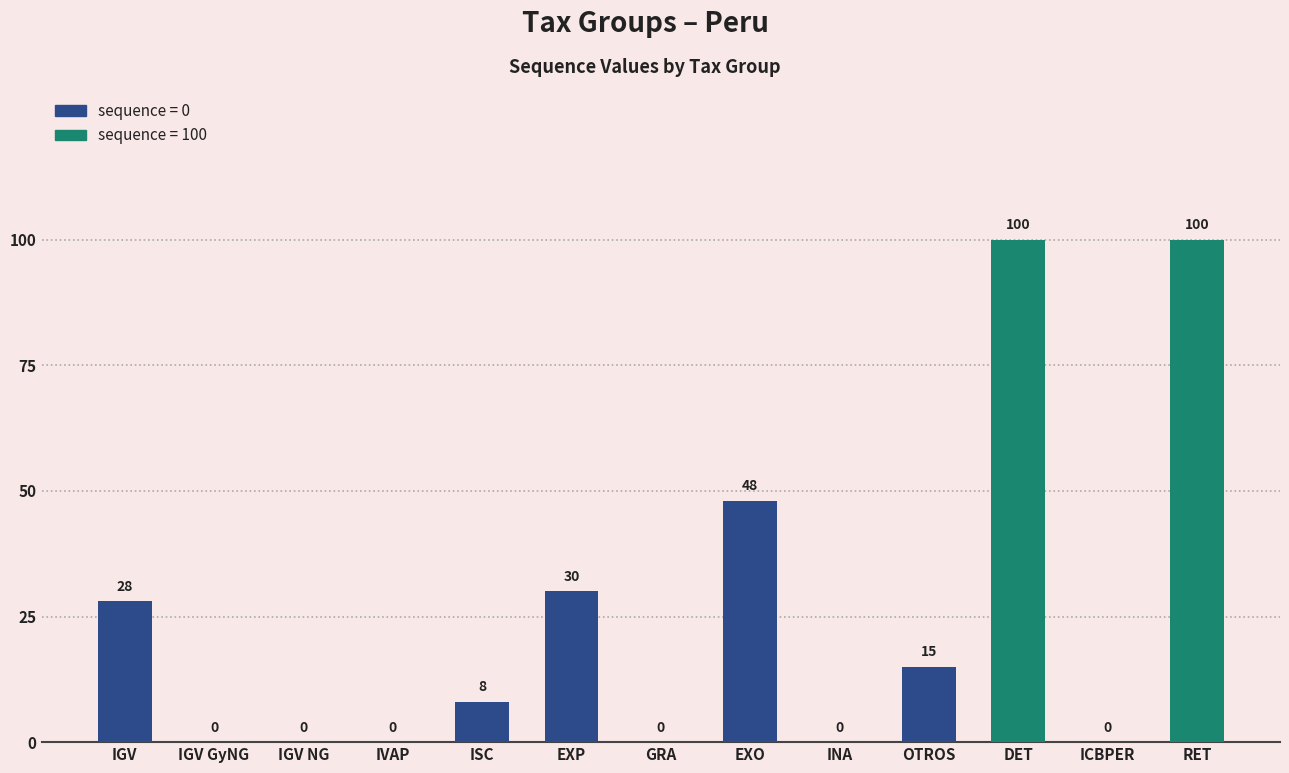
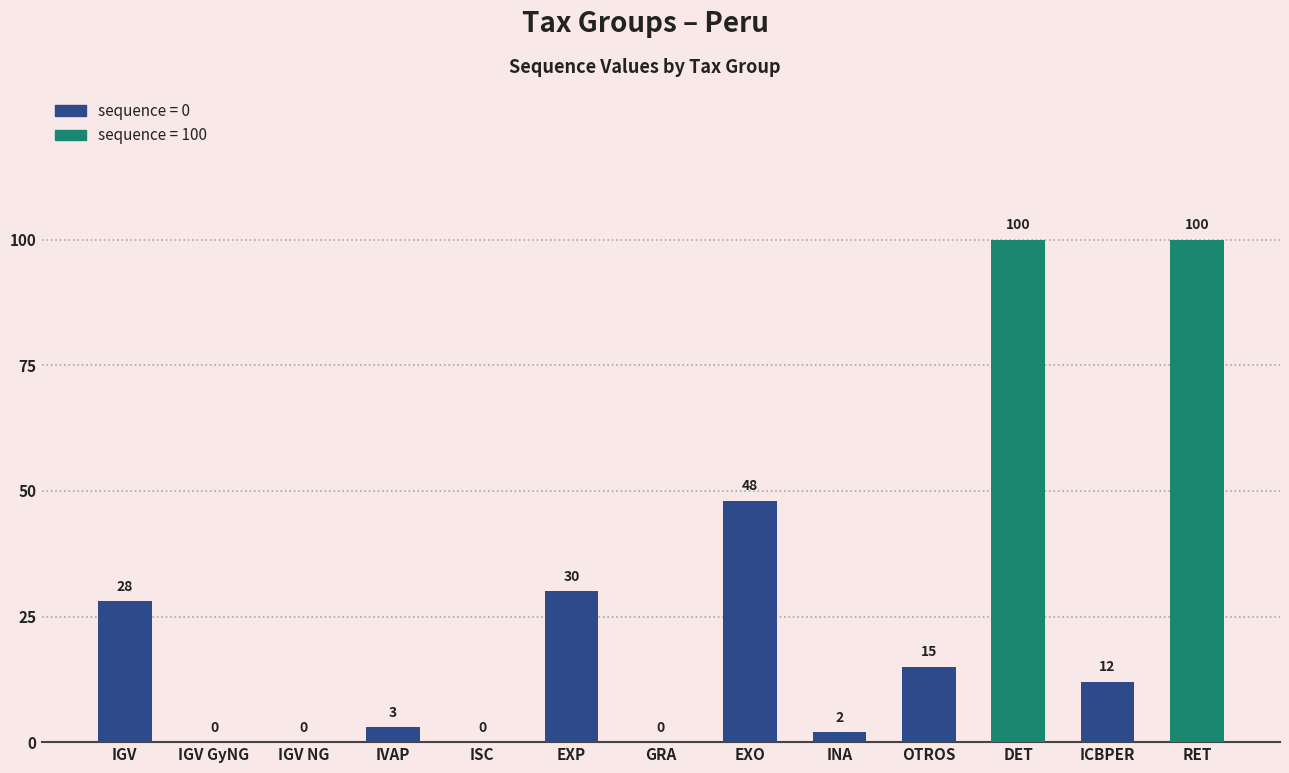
IVAP: 0 -> 3
ISC: 8 -> 0
INA: 0 -> 2
ICBPER: 0 -> 12
